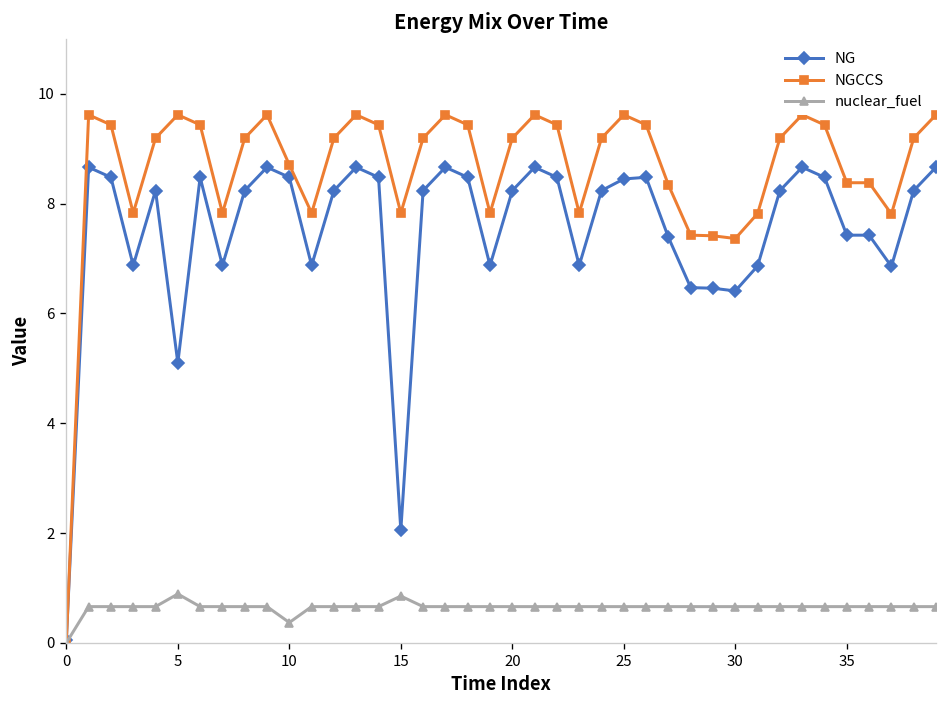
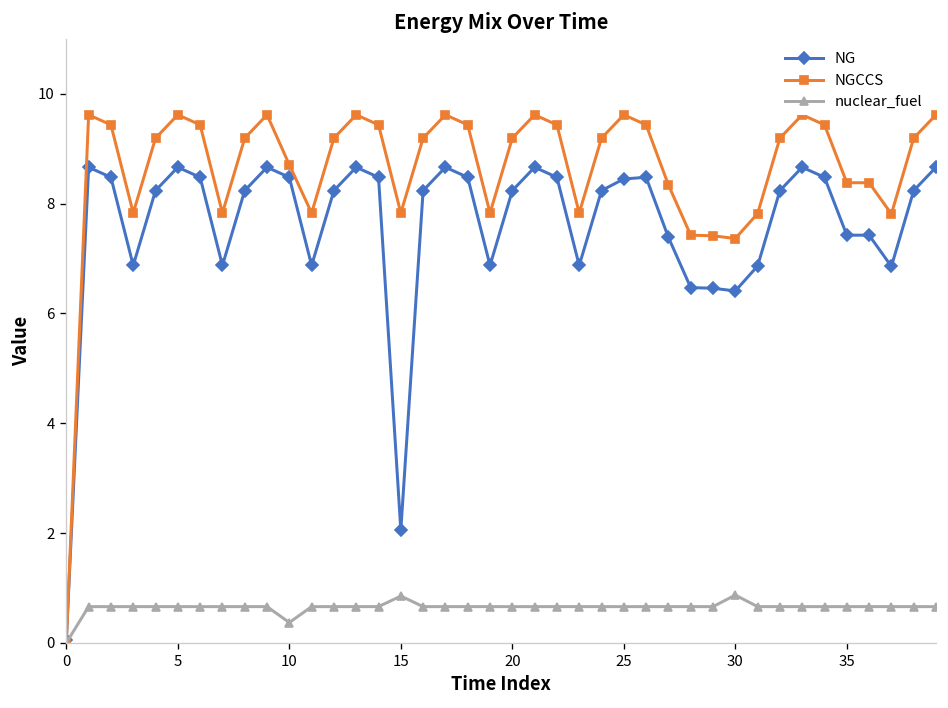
NG, 5: 5.1 -> 8.7
nuclear_fuel, 5: 0.9 -> 0.7
nuclear_fuel, 30: 0.7 -> 0.9
